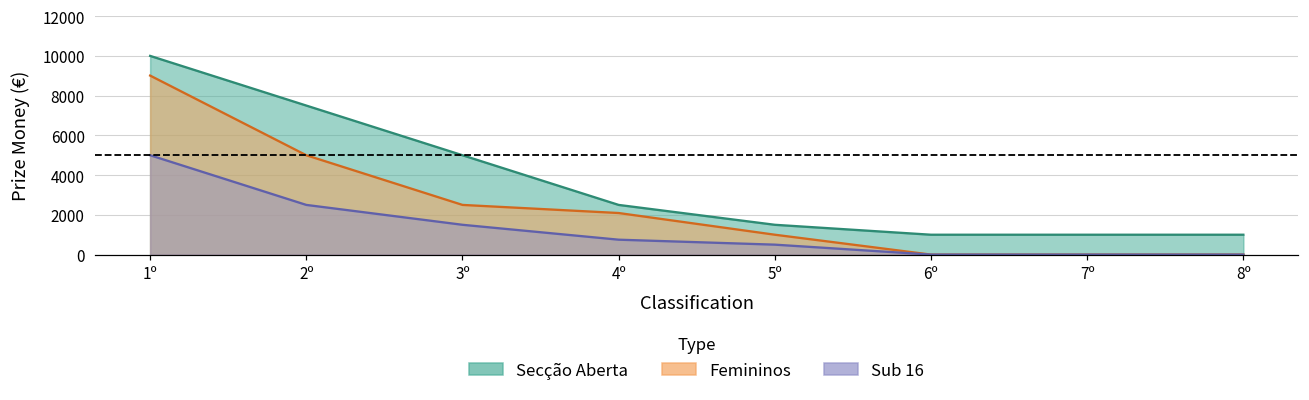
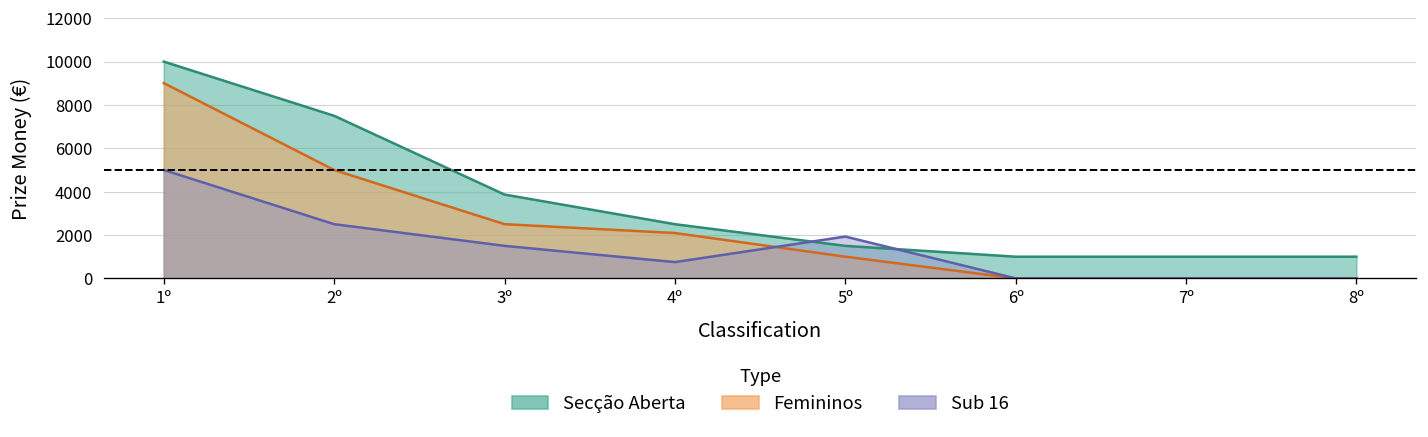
Secção Aberta, 3º: 5000 -> 3900
Sub 16, 5º: 500 -> 1900
